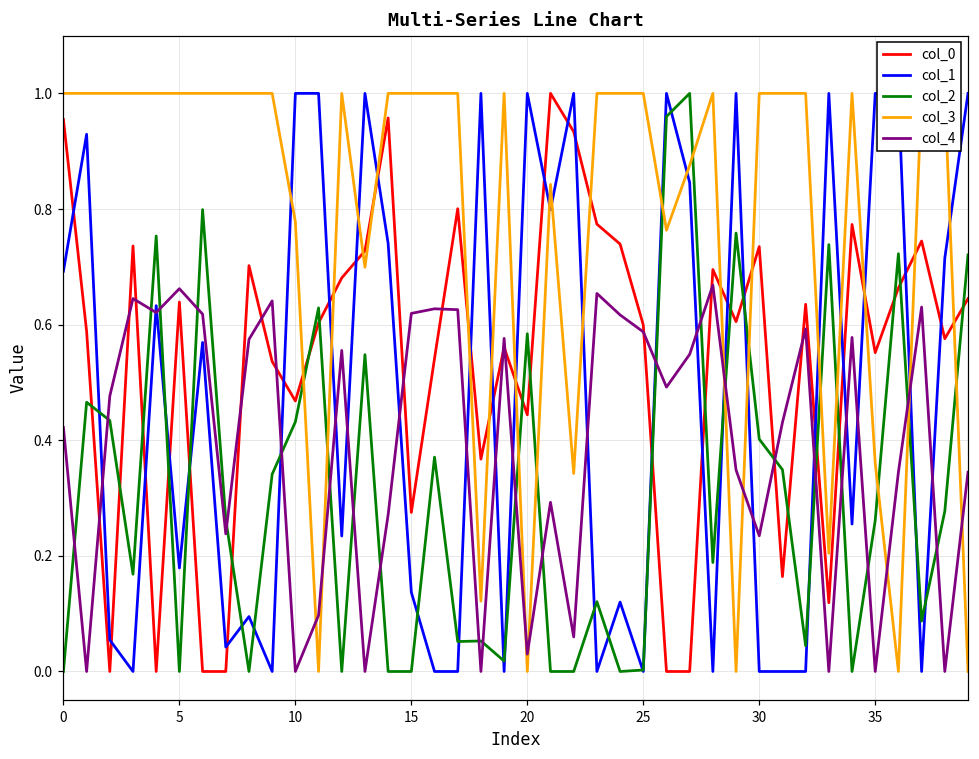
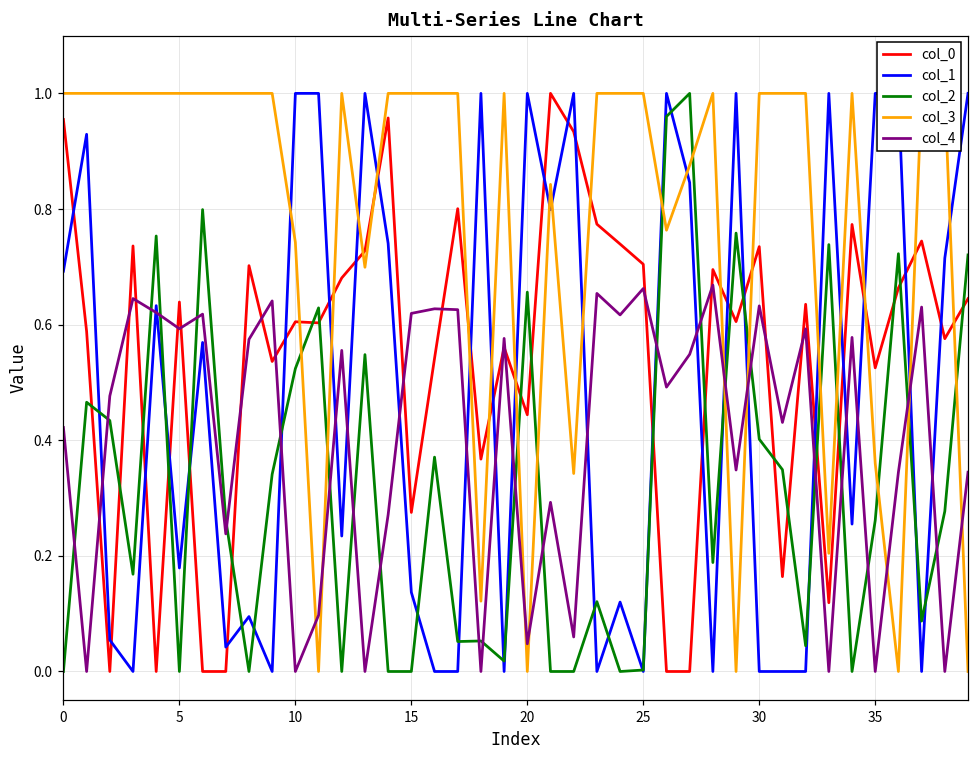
col_4, 5: 0.66 -> 0.59
col_0, 10: 0.47 -> 0.60
col_2, 10: 0.43 -> 0.52
col_3, 10: 0.78 -> 0.74
col_2, 20: 0.58 -> 0.66
col_4, 20: 0.03 -> 0.05
col_0, 25: 0.60 -> 0.70
col_4, 25: 0.59 -> 0.66
col_4, 30: 0.23 -> 0.63
col_0, 35: 0.55 -> 0.53
